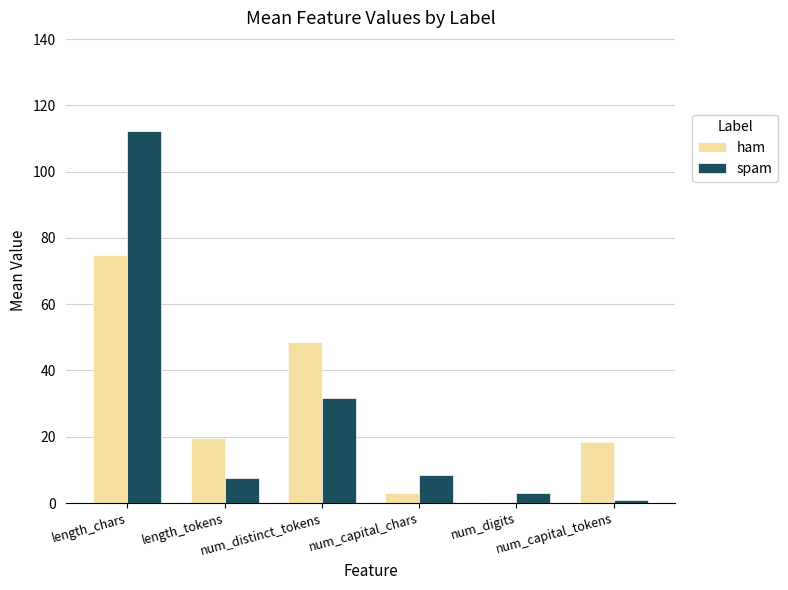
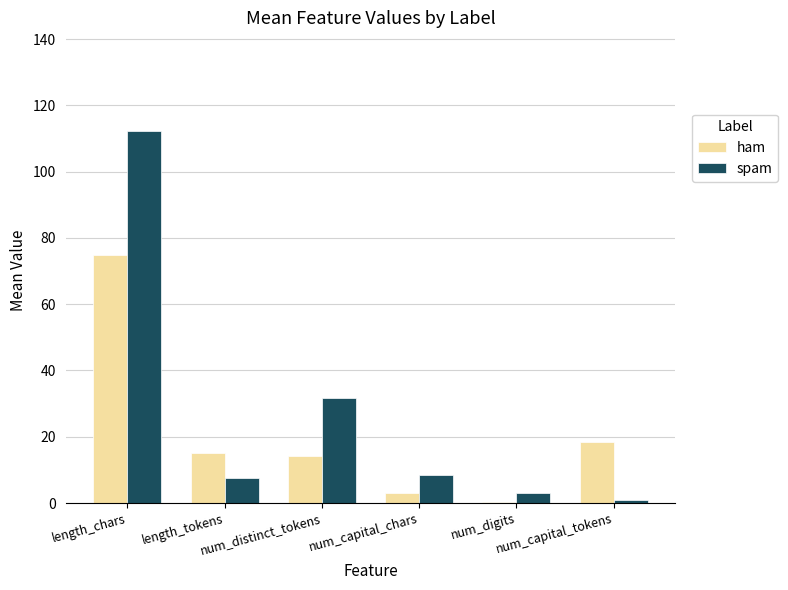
ham, length_tokens: 20 -> 15
ham, num_distinct_tokens: 49 -> 14
